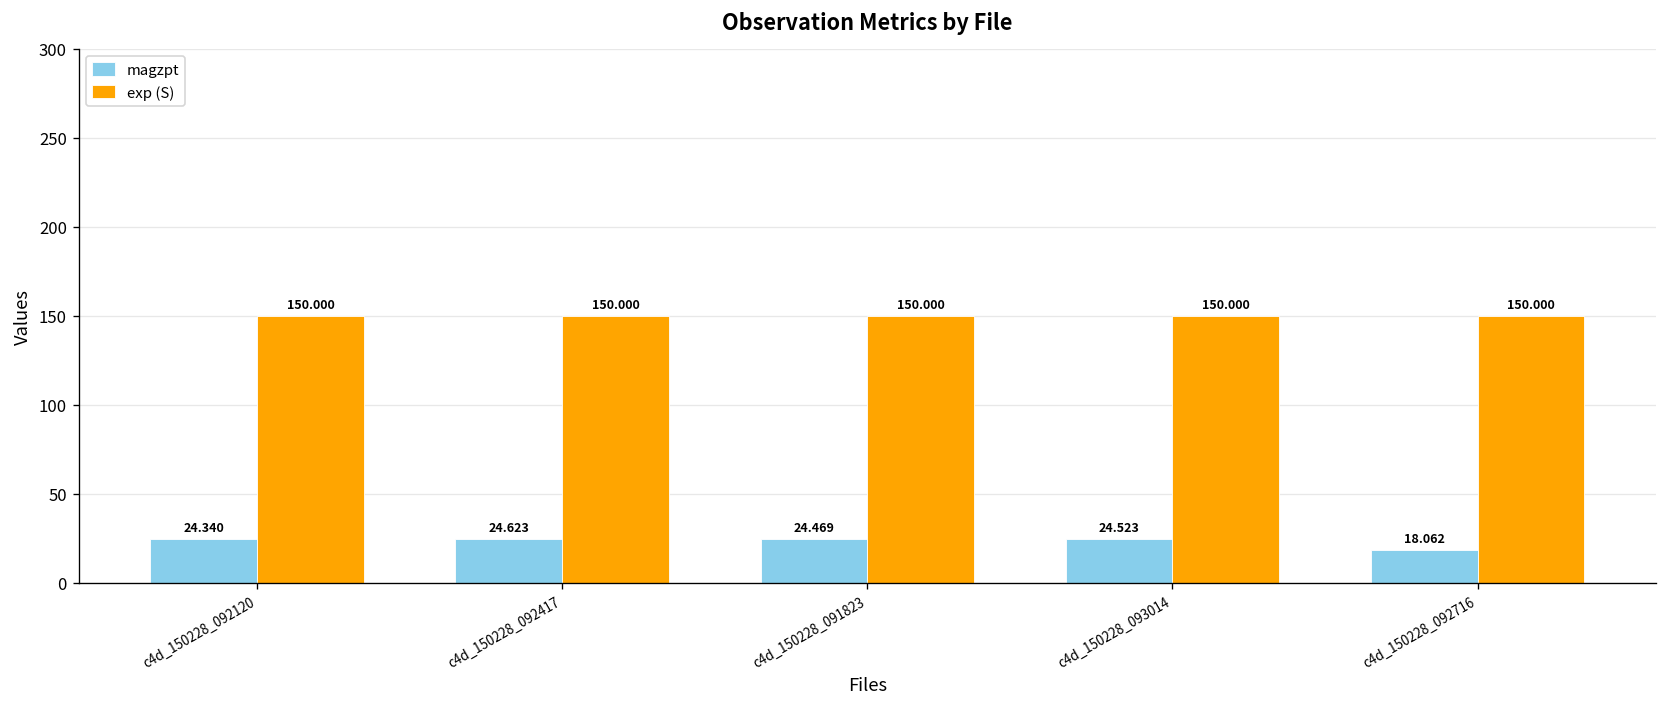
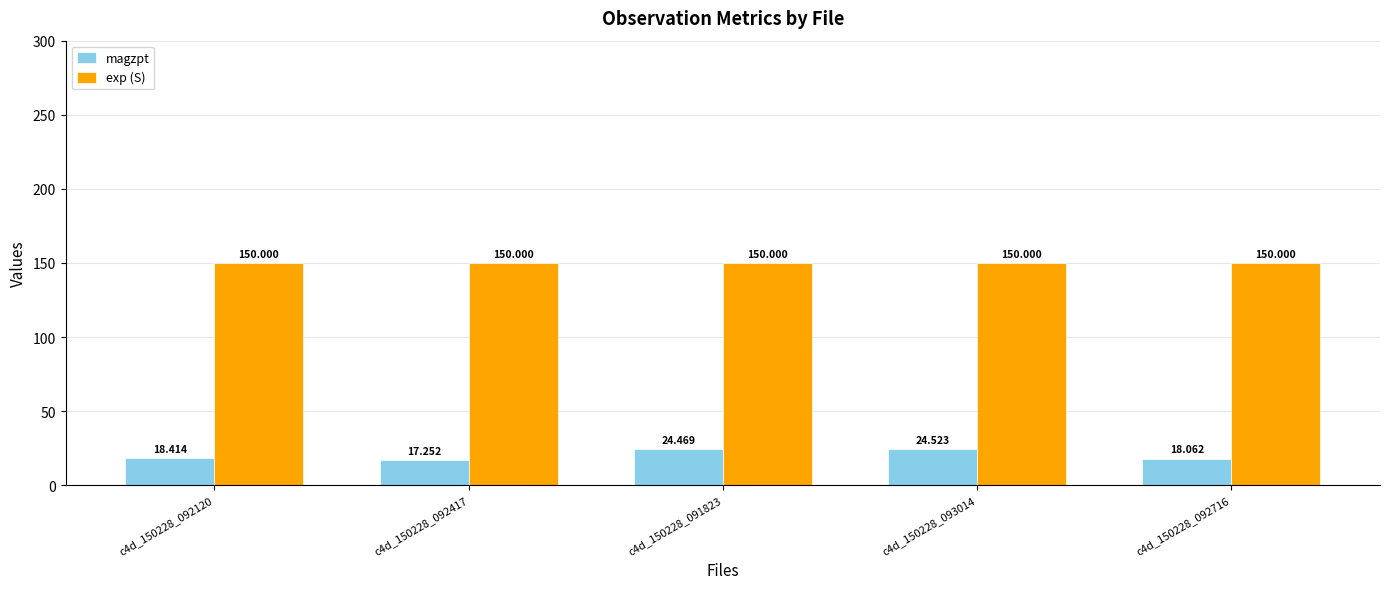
magzpt, c4d_150228_092120: 24.340 -> 18.414
magzpt, c4d_150228_092417: 24.623 -> 17.252
